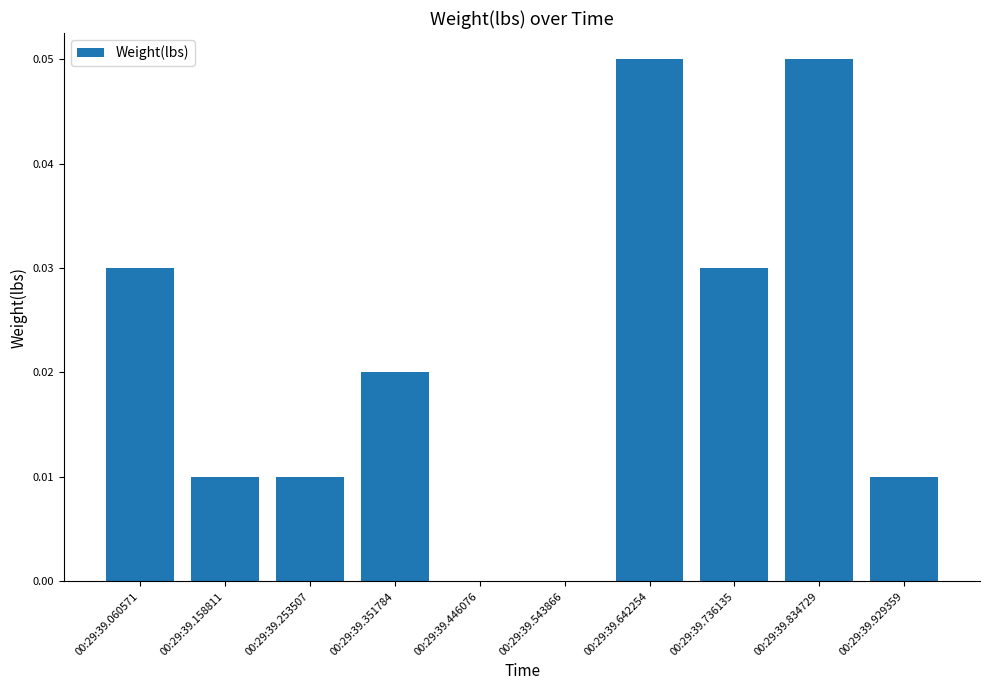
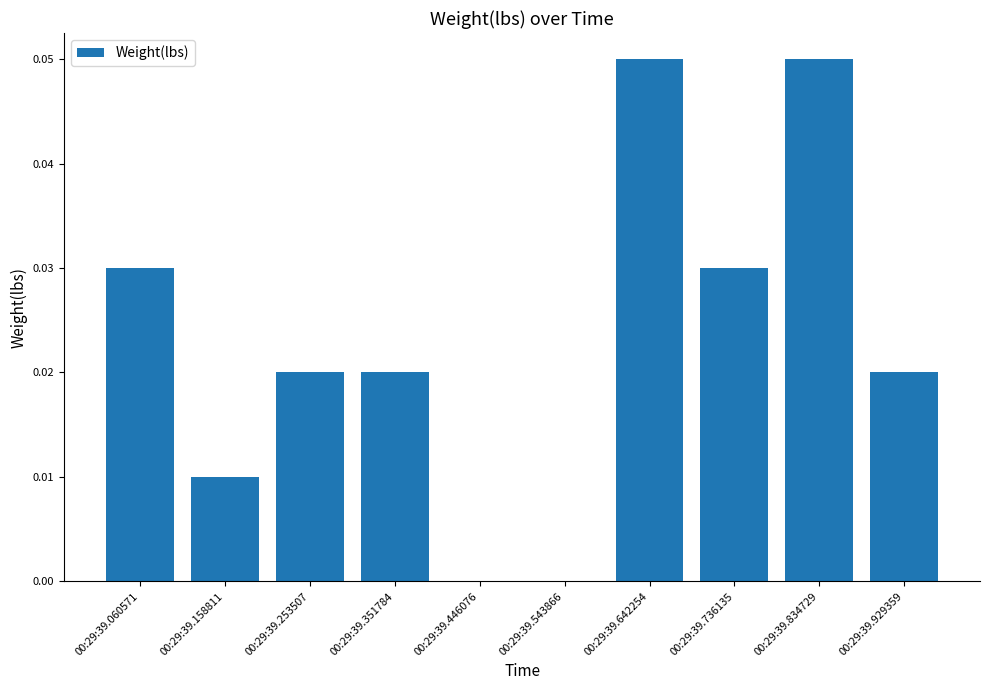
00:29:39.253507: 0.01 -> 0.02
00:29:39.929359: 0.01 -> 0.02
